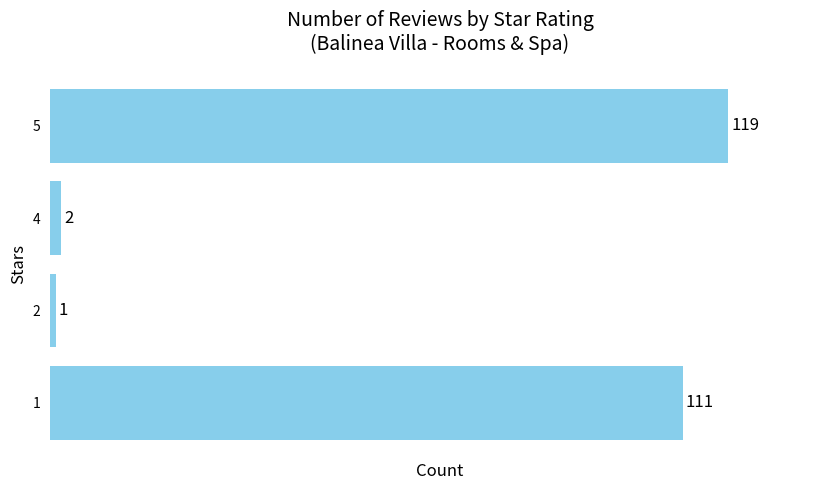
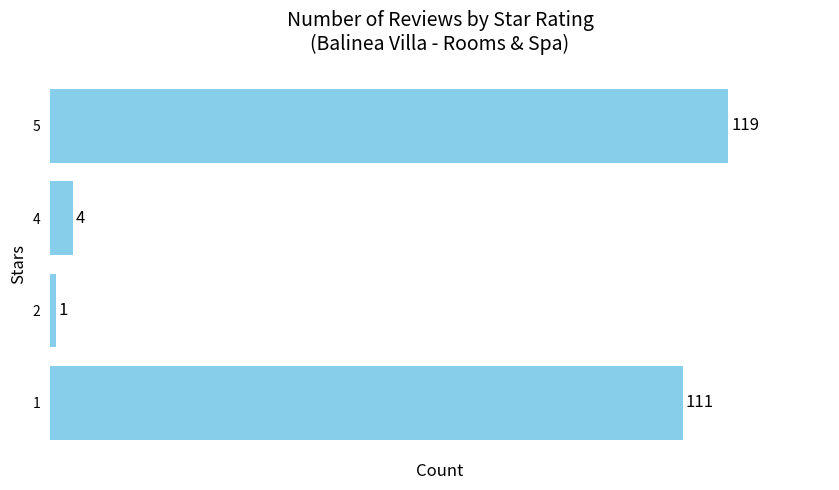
4: 2 -> 4
